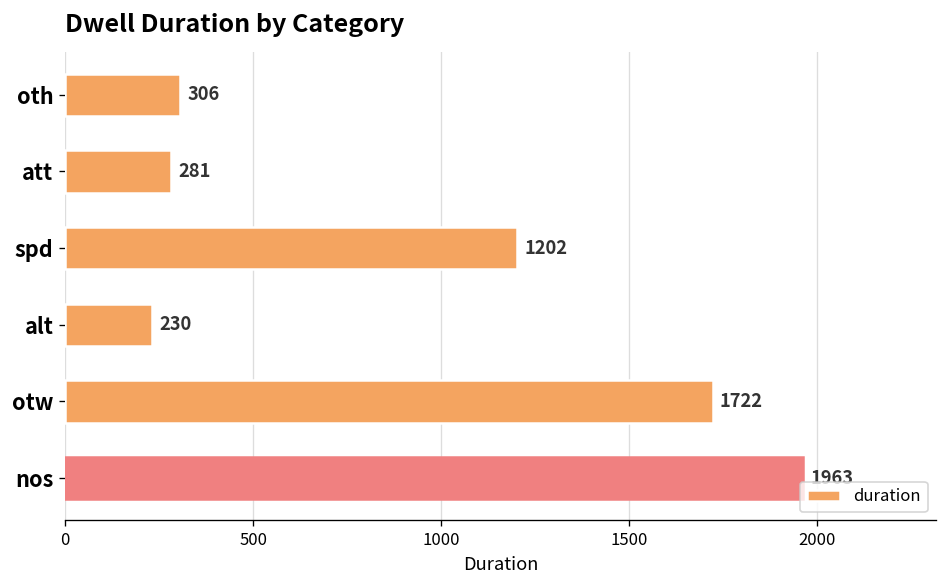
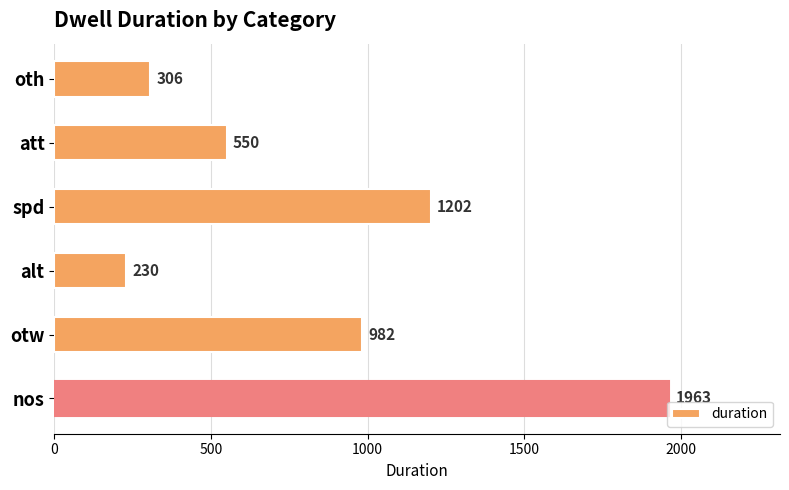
att: 281 -> 550
otw: 1722 -> 982
